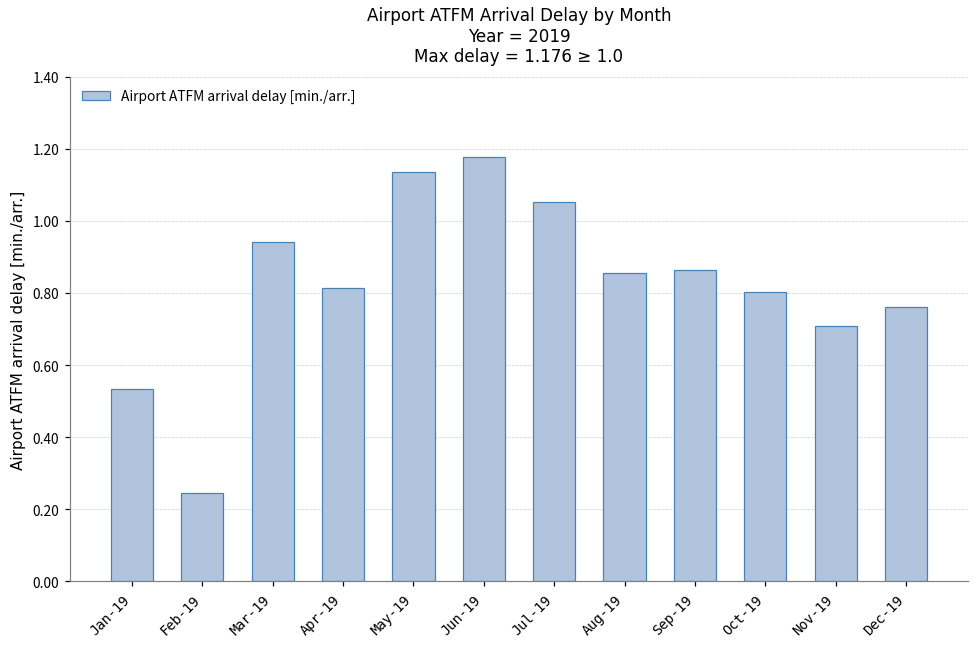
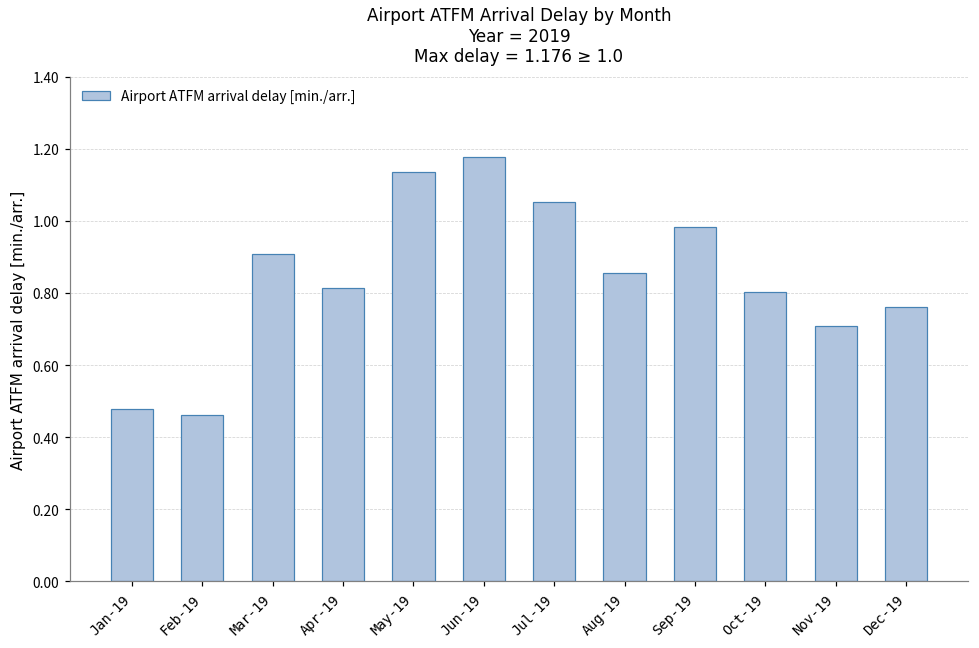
Jan-19: 0.53 -> 0.48
Feb-19: 0.24 -> 0.46
Mar-19: 0.94 -> 0.91
Sep-19: 0.86 -> 0.98
